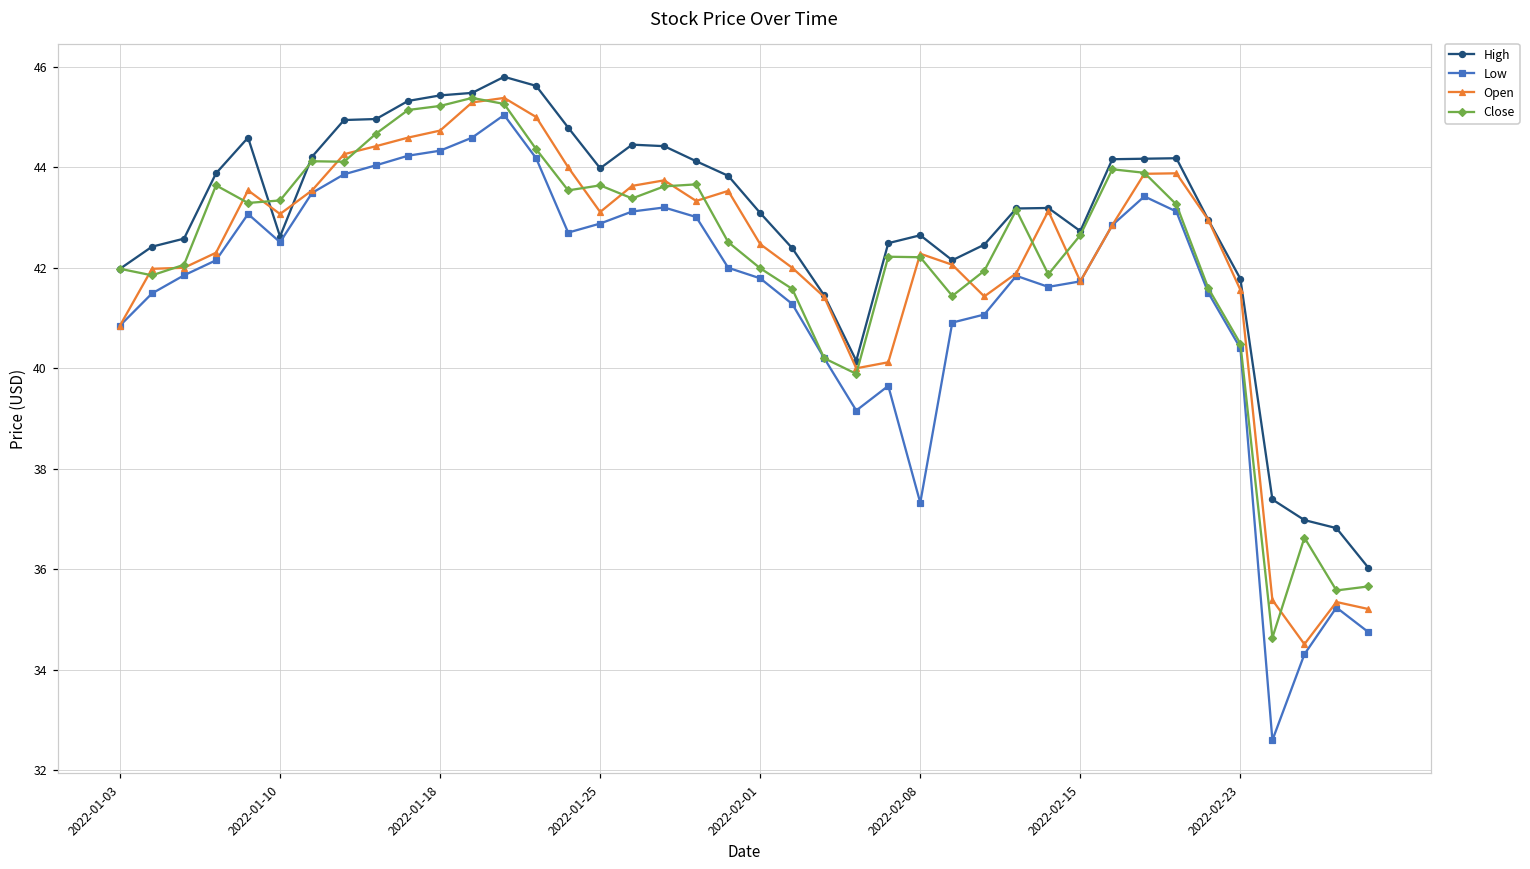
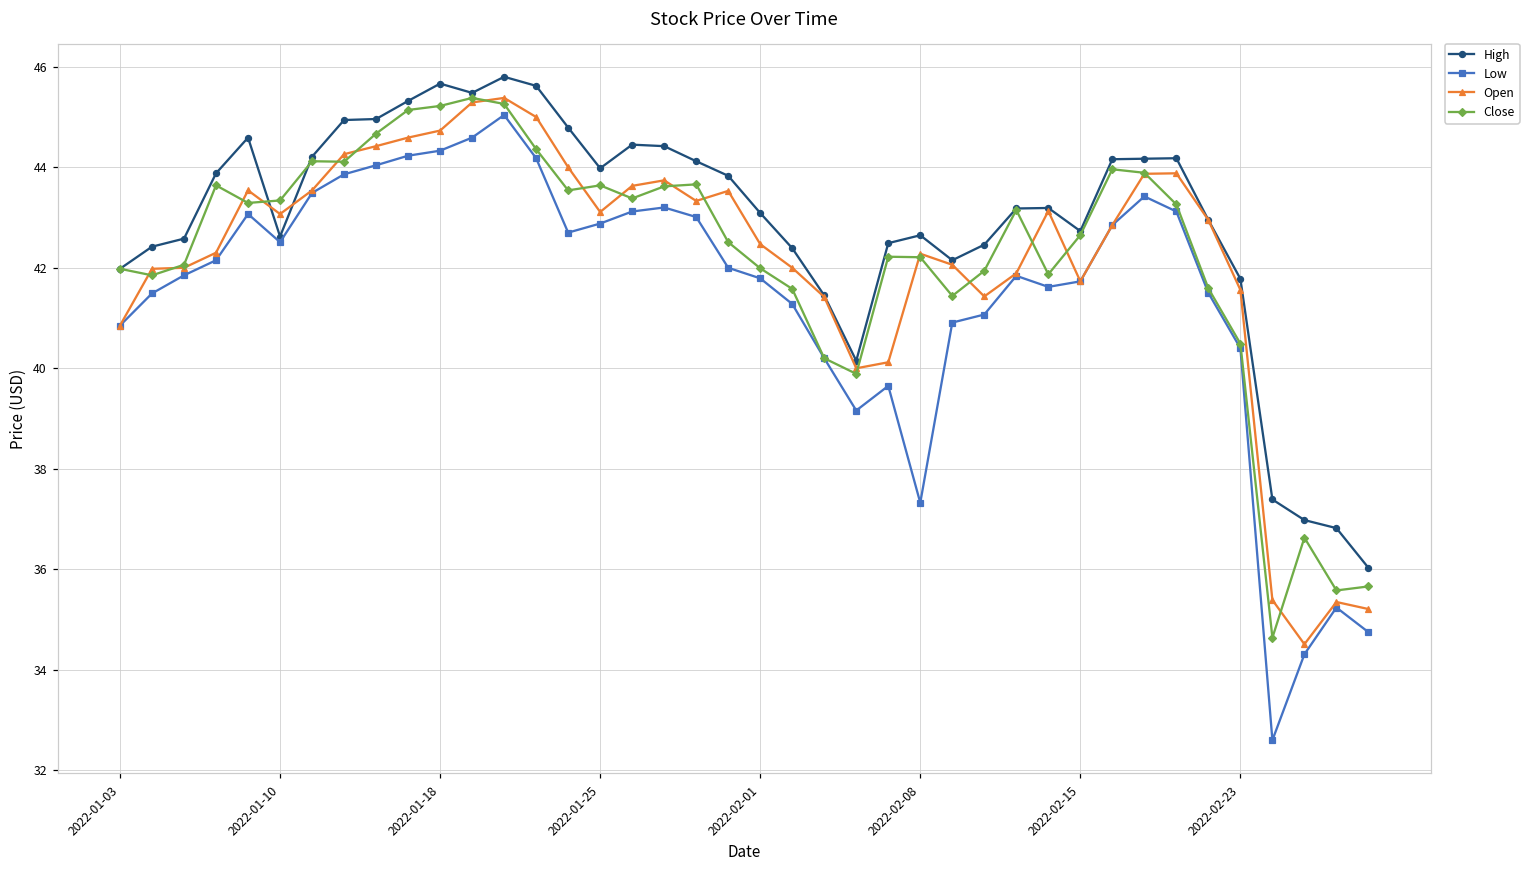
High, 2022-01-18: 45.4 -> 45.7
